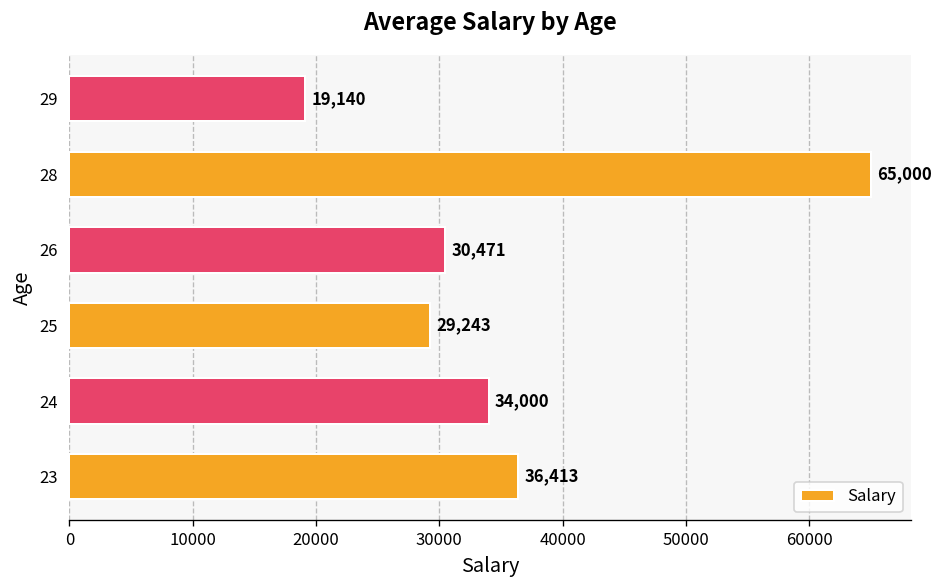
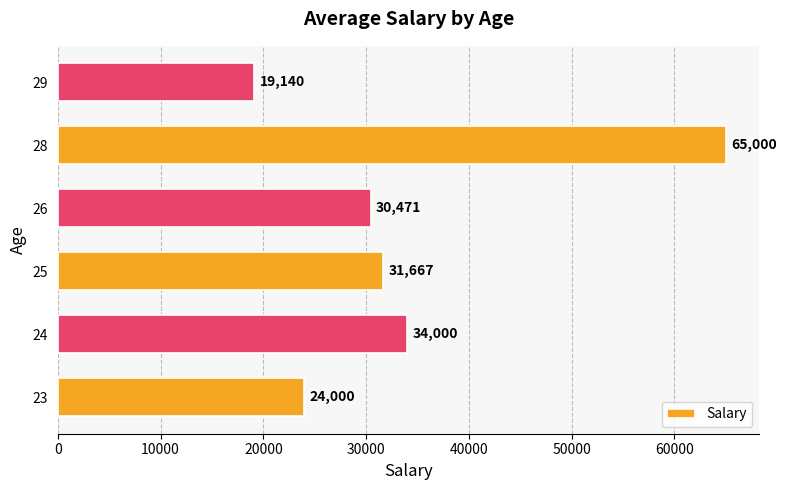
25: 29,243 -> 31,667
23: 36,413 -> 24,000
